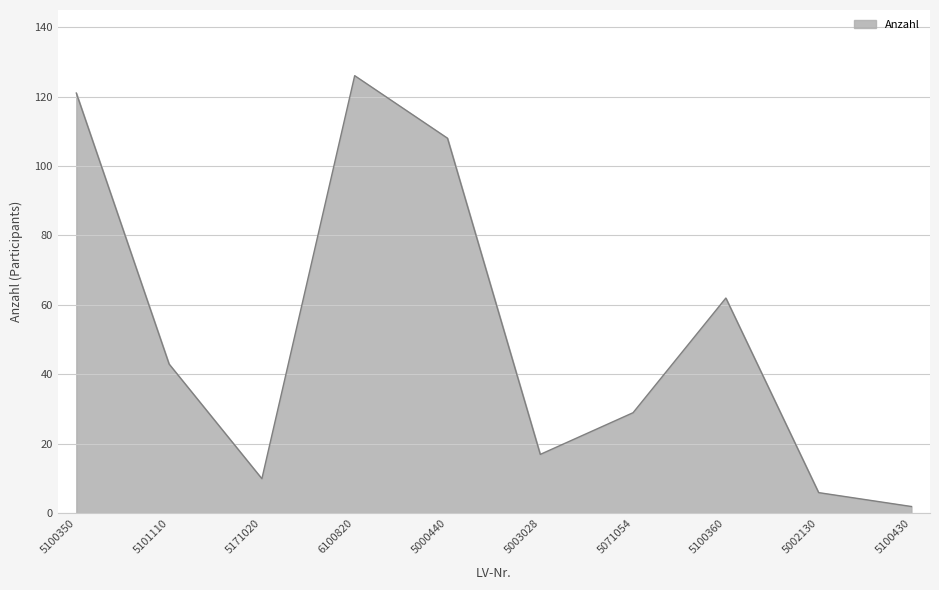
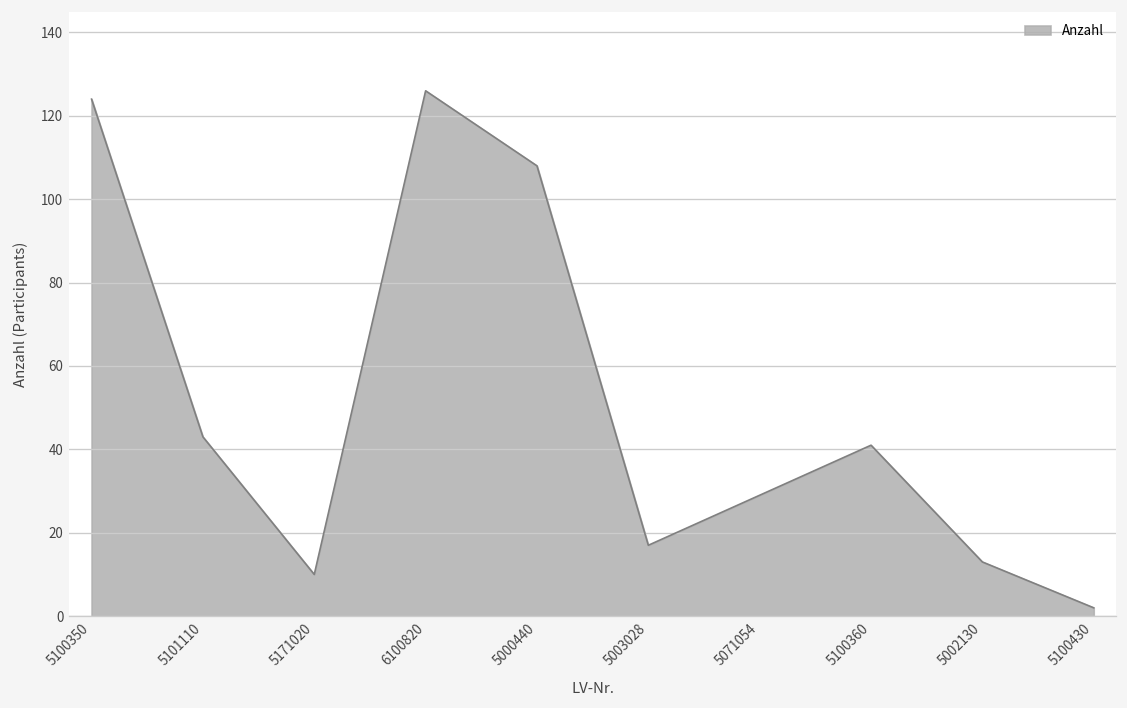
5100350: 121 -> 124
5100360: 62 -> 41
5002130: 6 -> 13
